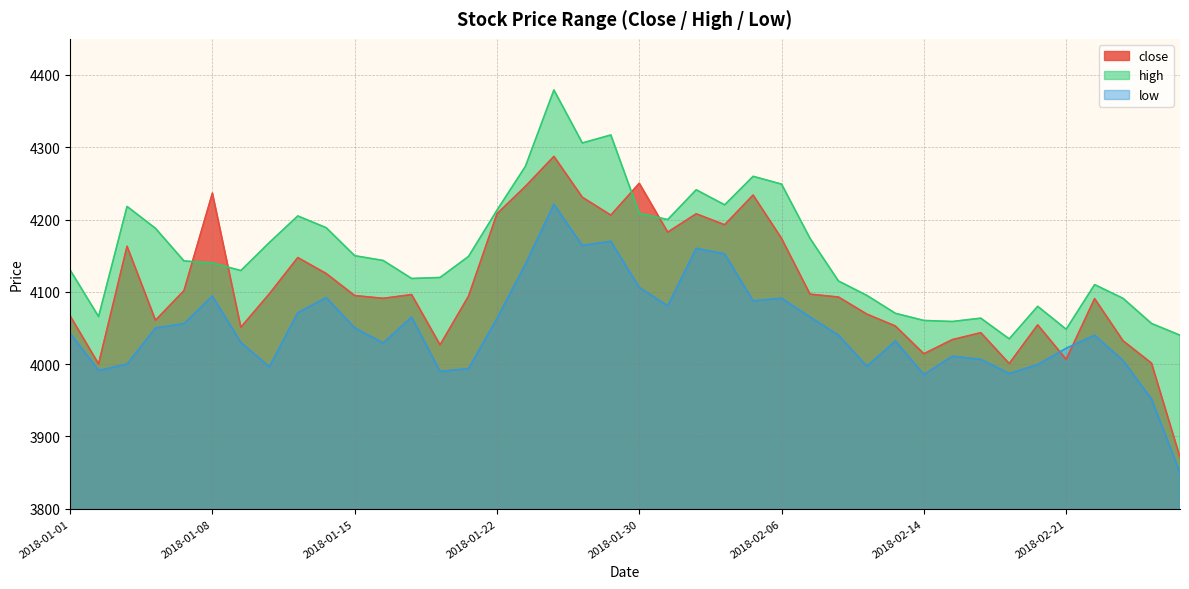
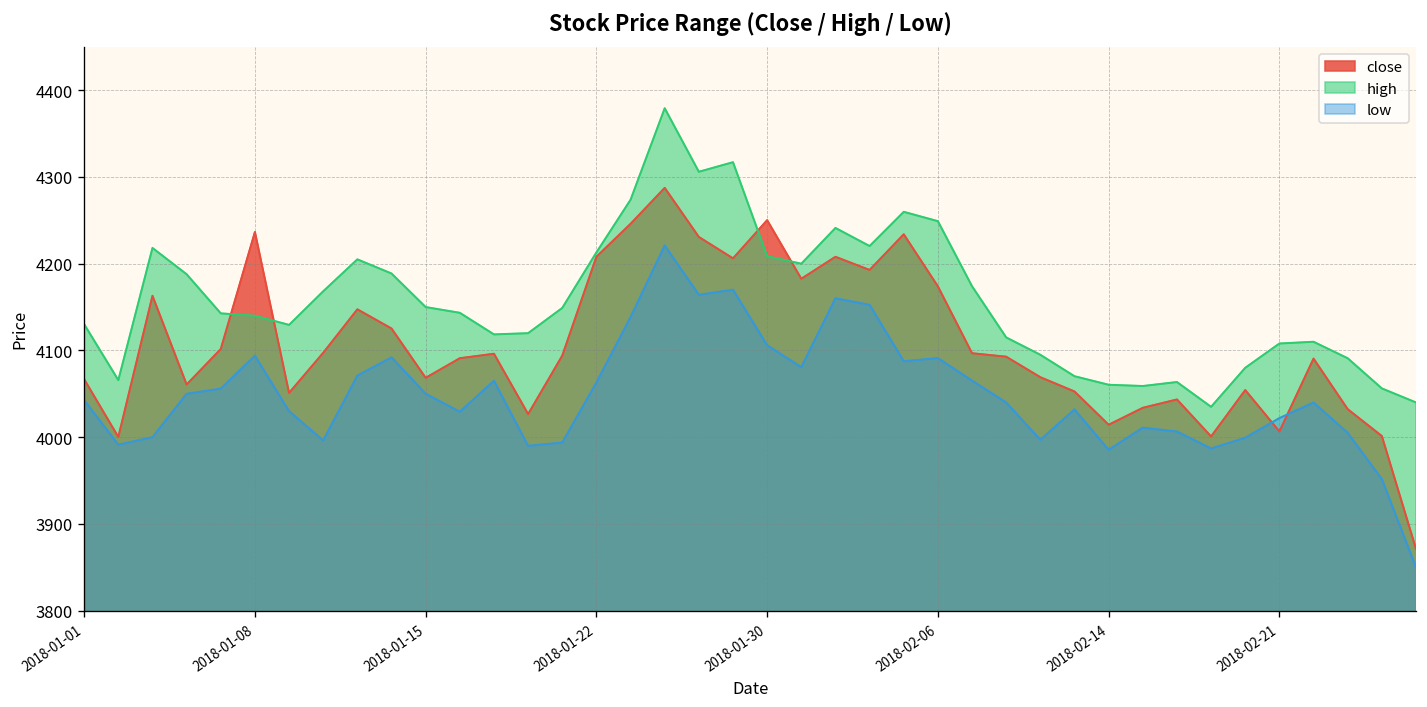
close, 2018-01-15: 4090 -> 4070
high, 2018-02-21: 4050 -> 4110
